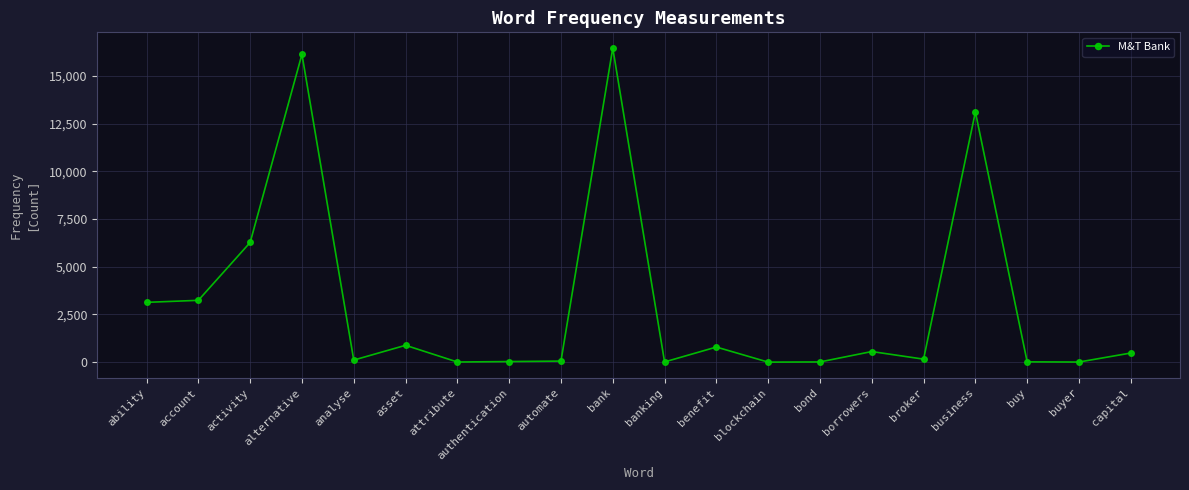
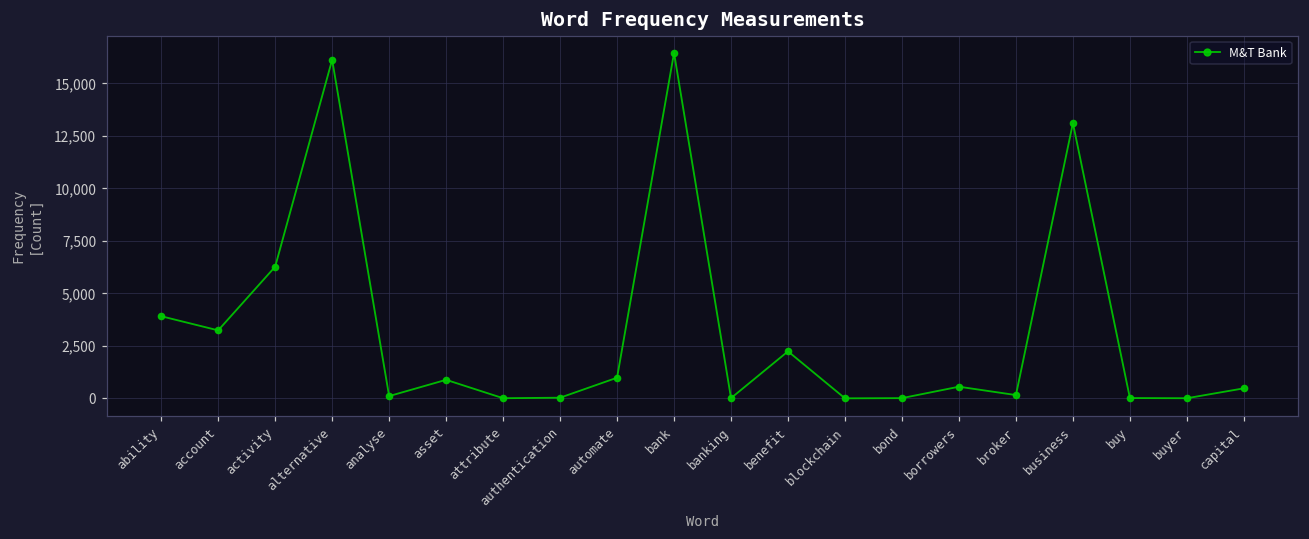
ability: 3,100 -> 3,900
automate: 100 -> 1,000
benefit: 800 -> 2,200
